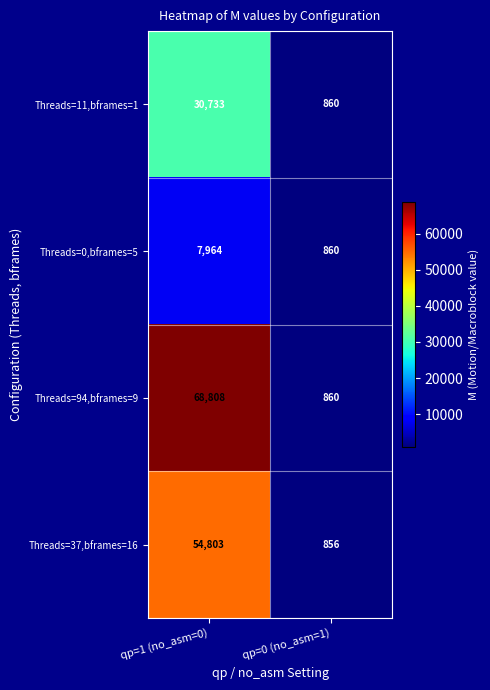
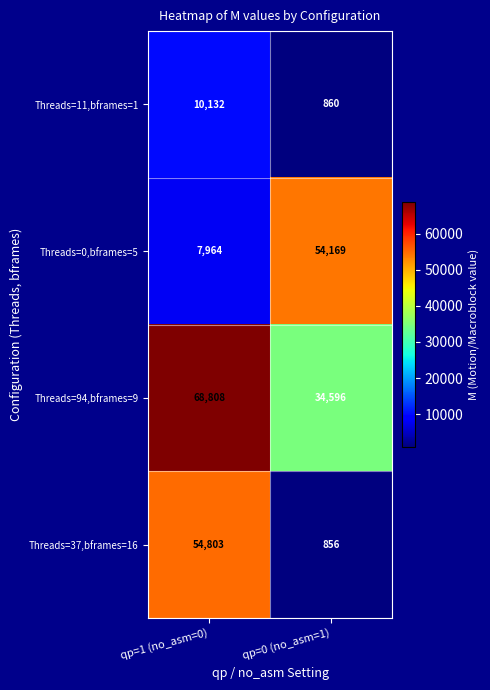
Threads=11,bframes=1, qp=1 (no_asm=0): 30,733 -> 10,132
Threads=0,bframes=5, qp=0 (no_asm=1): 860 -> 54,169
Threads=94,bframes=9, qp=0 (no_asm=1): 860 -> 34,596
